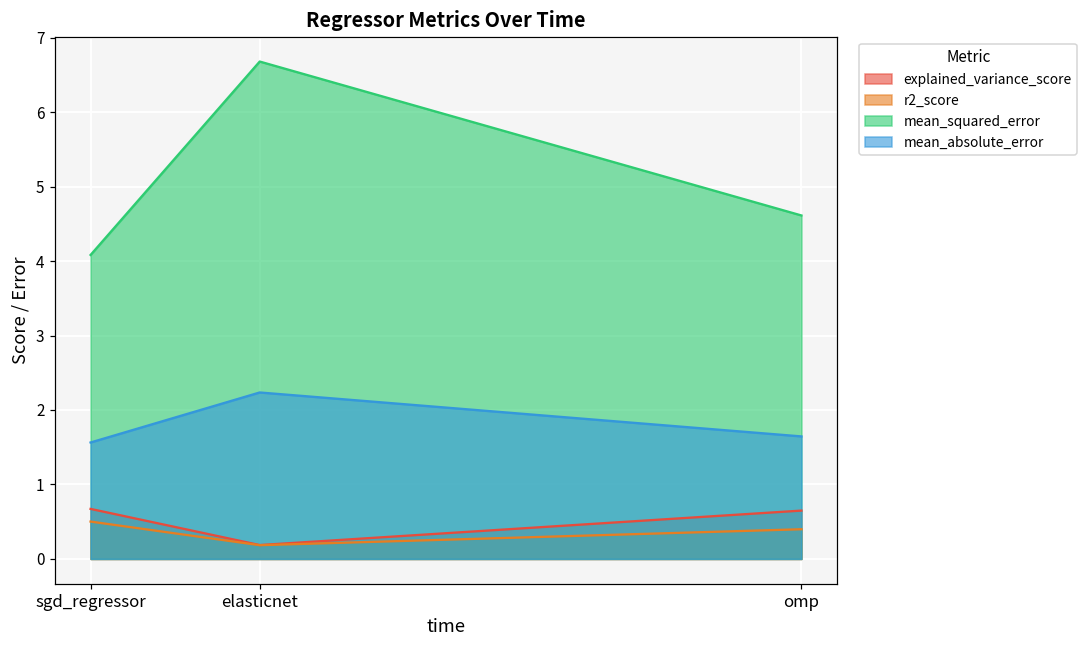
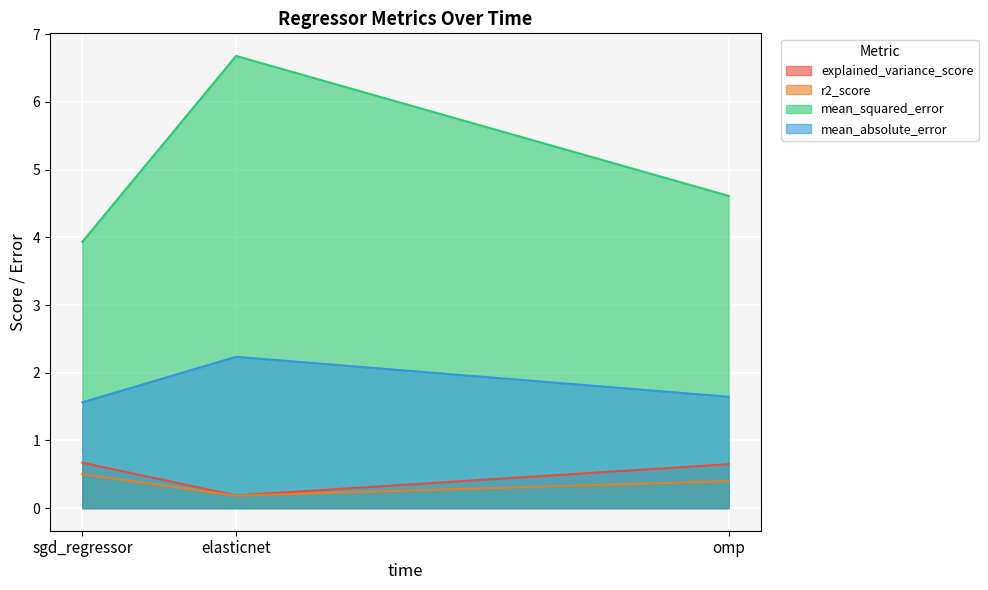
mean_squared_error, sgd_regressor: 4.1 -> 3.9
